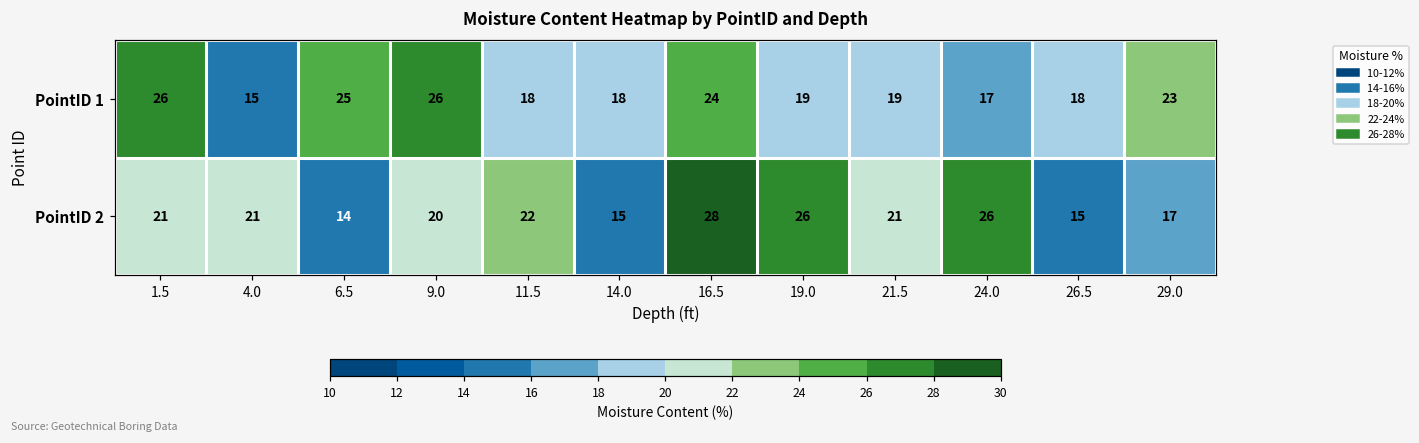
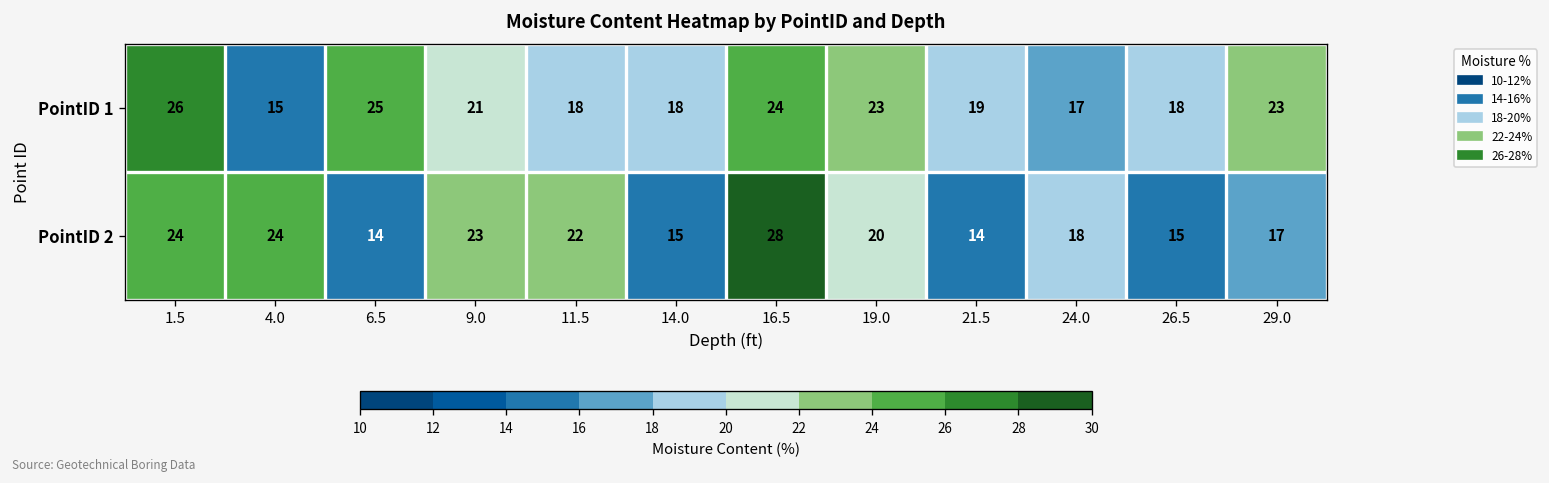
PointID 1, 9.0: 26 -> 21
PointID 1, 19.0: 19 -> 23
PointID 2, 1.5: 21 -> 24
PointID 2, 4.0: 21 -> 24
PointID 2, 9.0: 20 -> 23
PointID 2, 19.0: 26 -> 20
PointID 2, 21.5: 21 -> 14
PointID 2, 24.0: 26 -> 18
